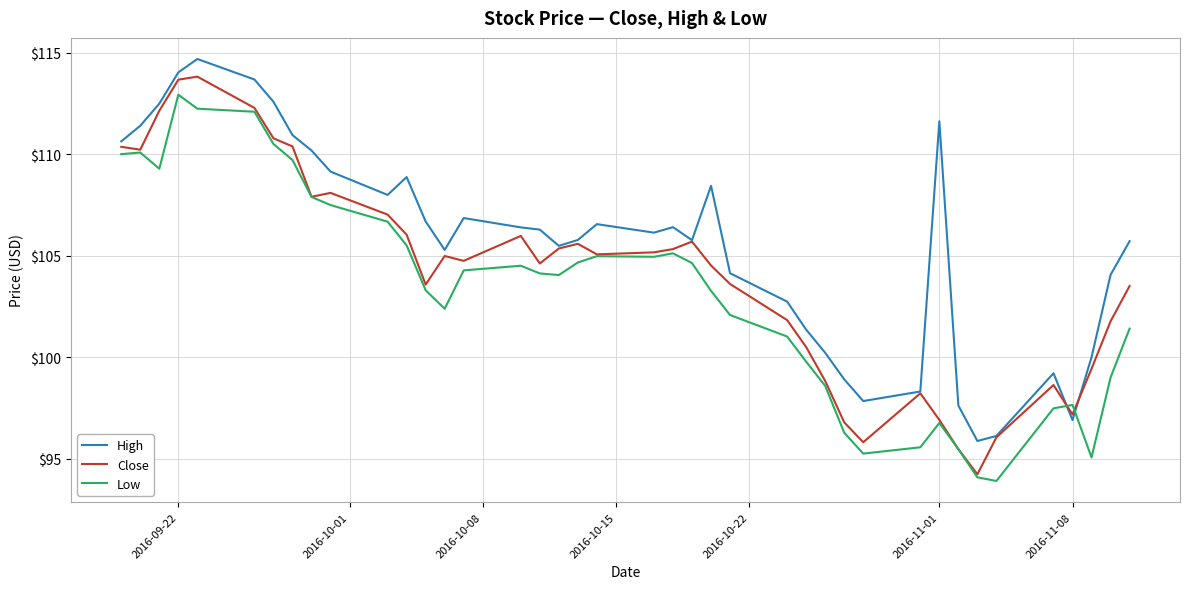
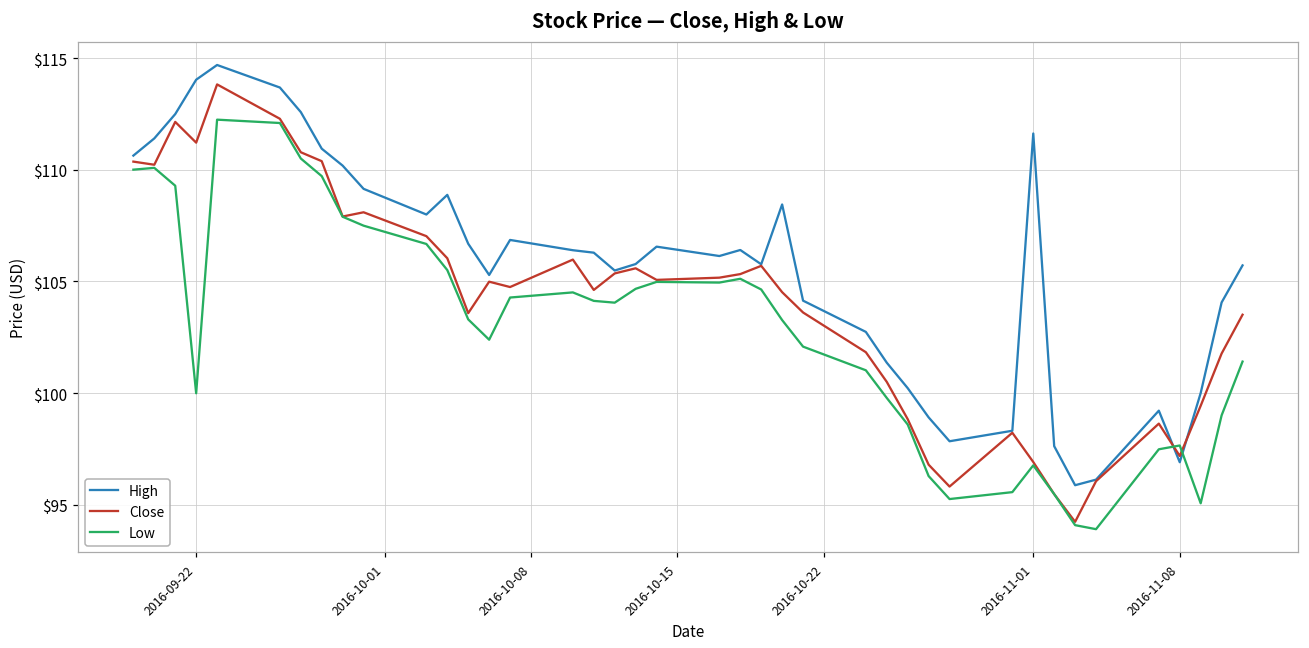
Close, 2016-09-22: $113.7 -> $111.2
Low, 2016-09-22: $112.9 -> $100.0
